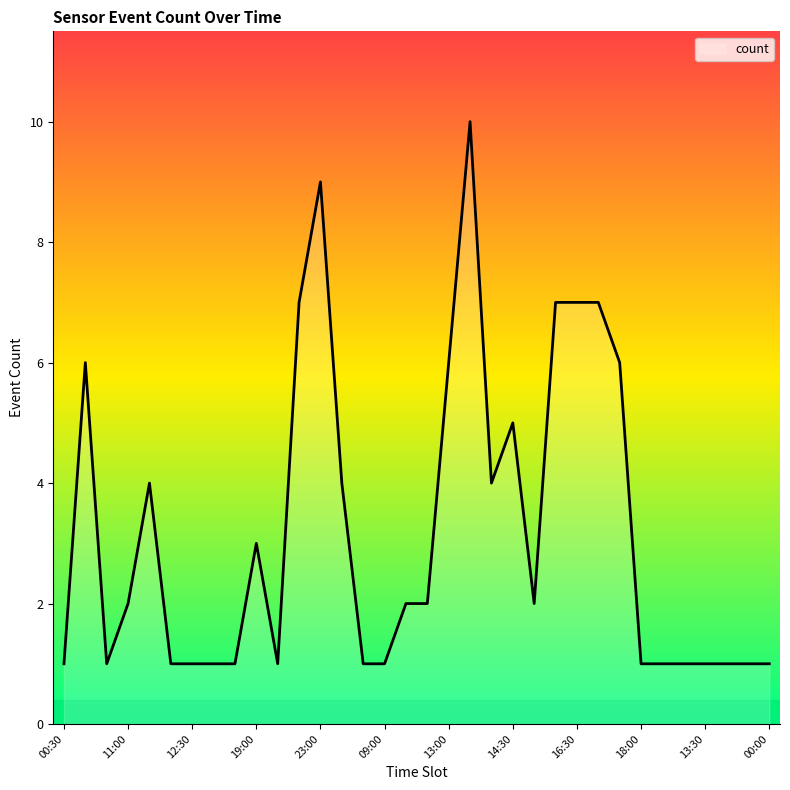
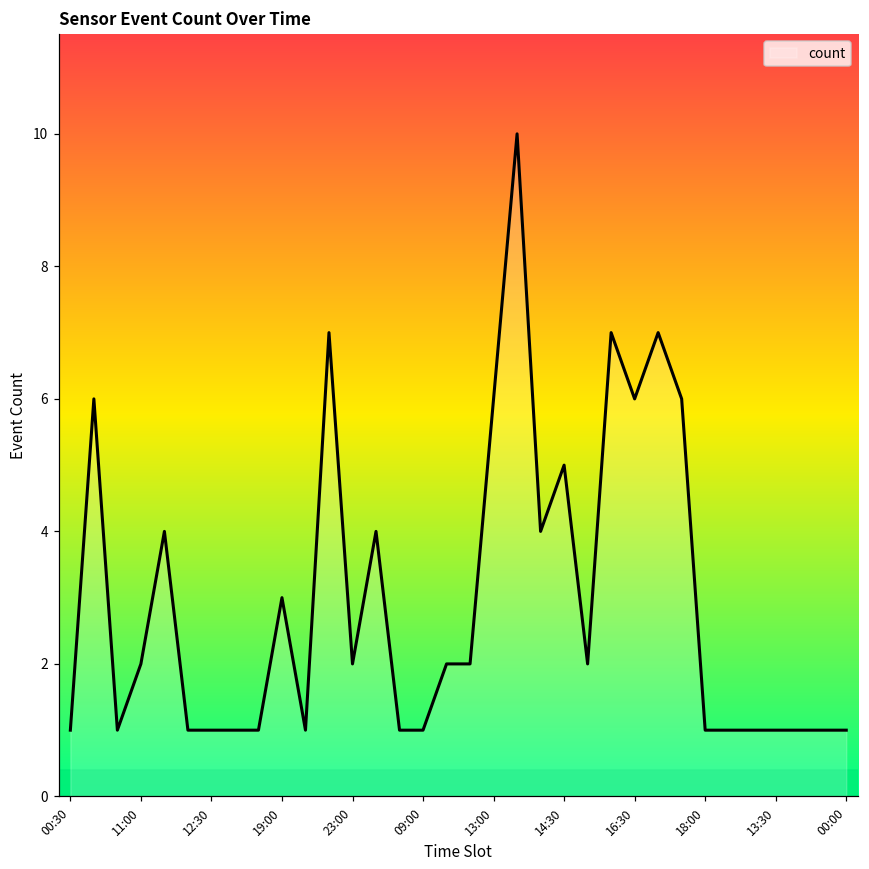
23:00: 9 -> 2
16:30: 7 -> 6
